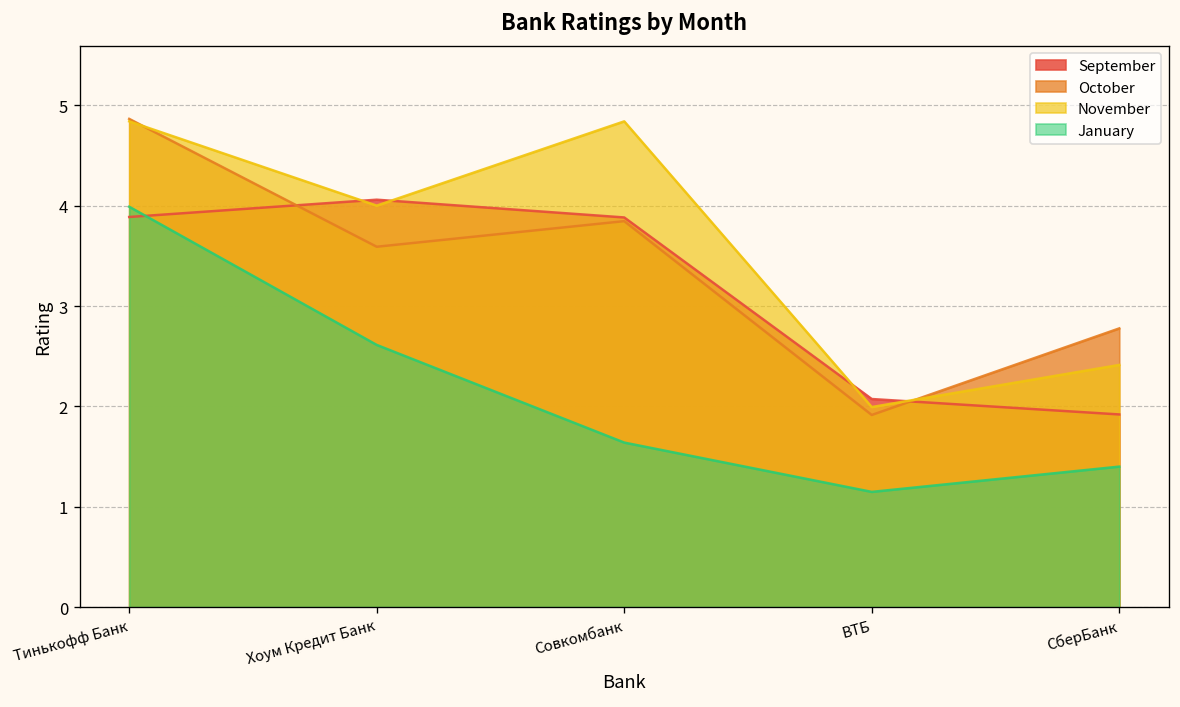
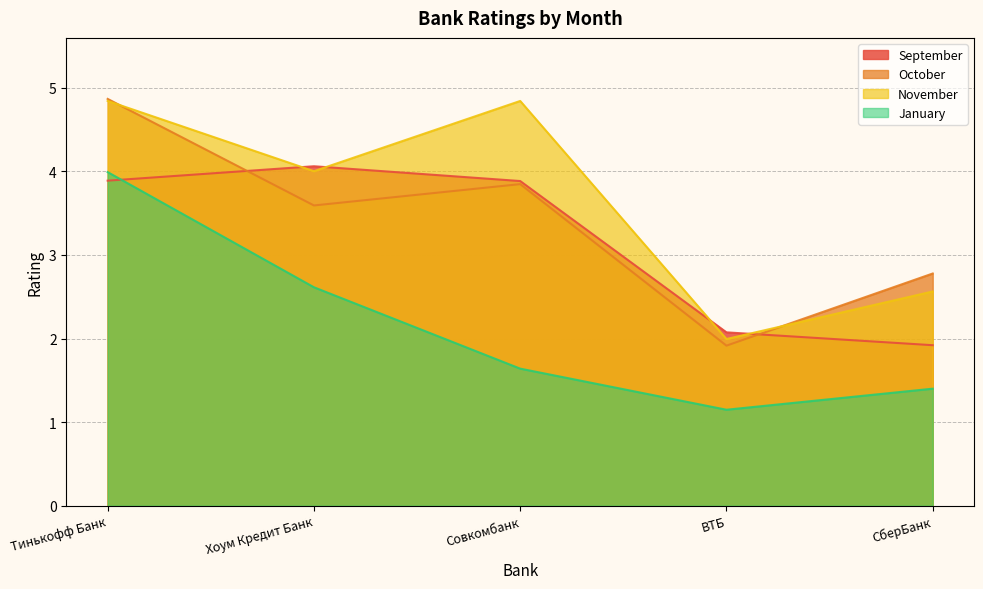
November, СберБанк: 2.4 -> 2.6
